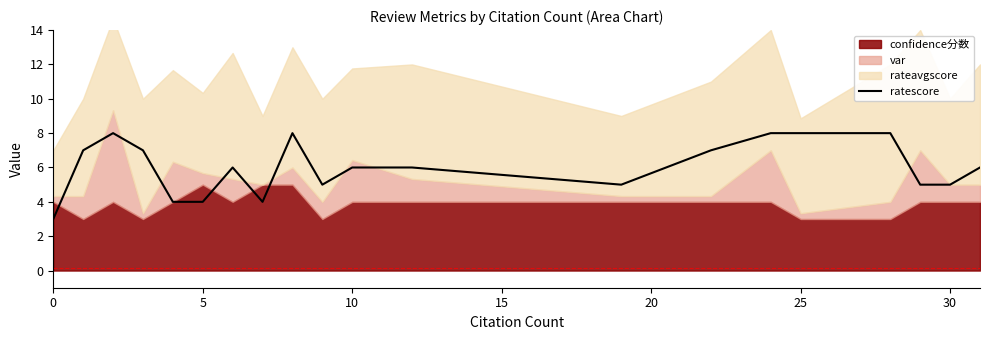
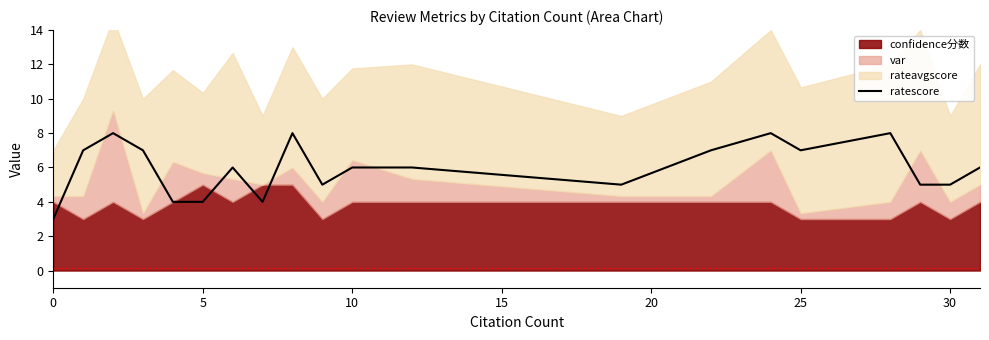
ratescore, 25: 8 -> 7
rateavgscore, 25: 5.5 -> 7.3
confidence分数, 30: 4 -> 3
